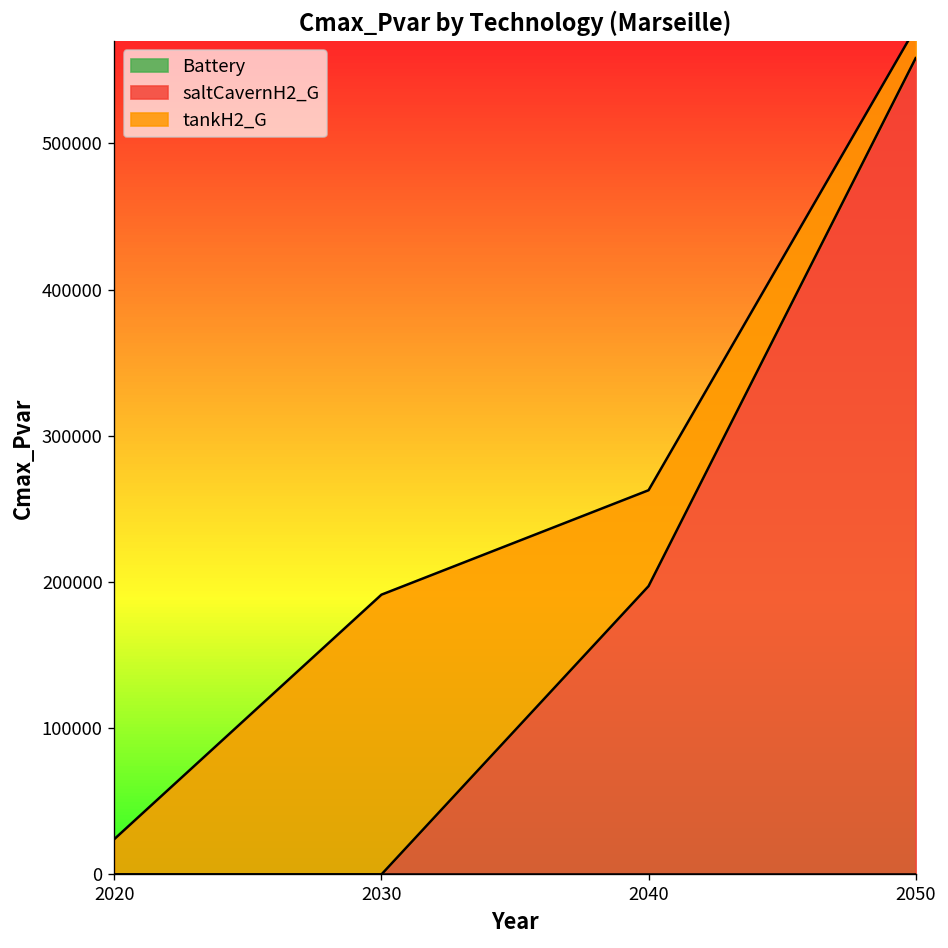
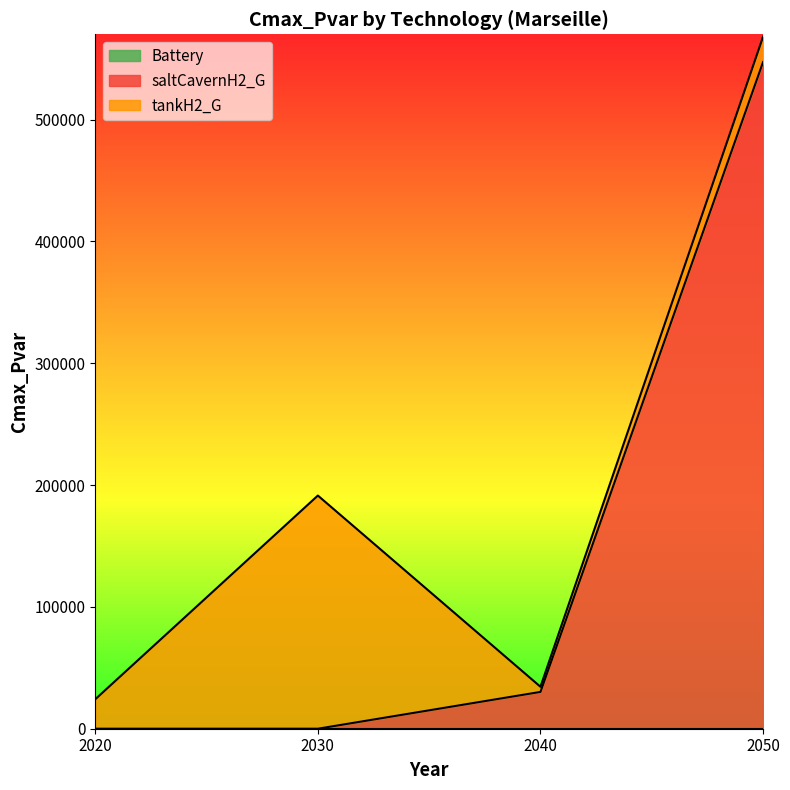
saltCavernH2_G, 2040: 197000 -> 30000
tankH2_G, 2040: 66000 -> 4000
saltCavernH2_G, 2050: 558000 -> 547000
